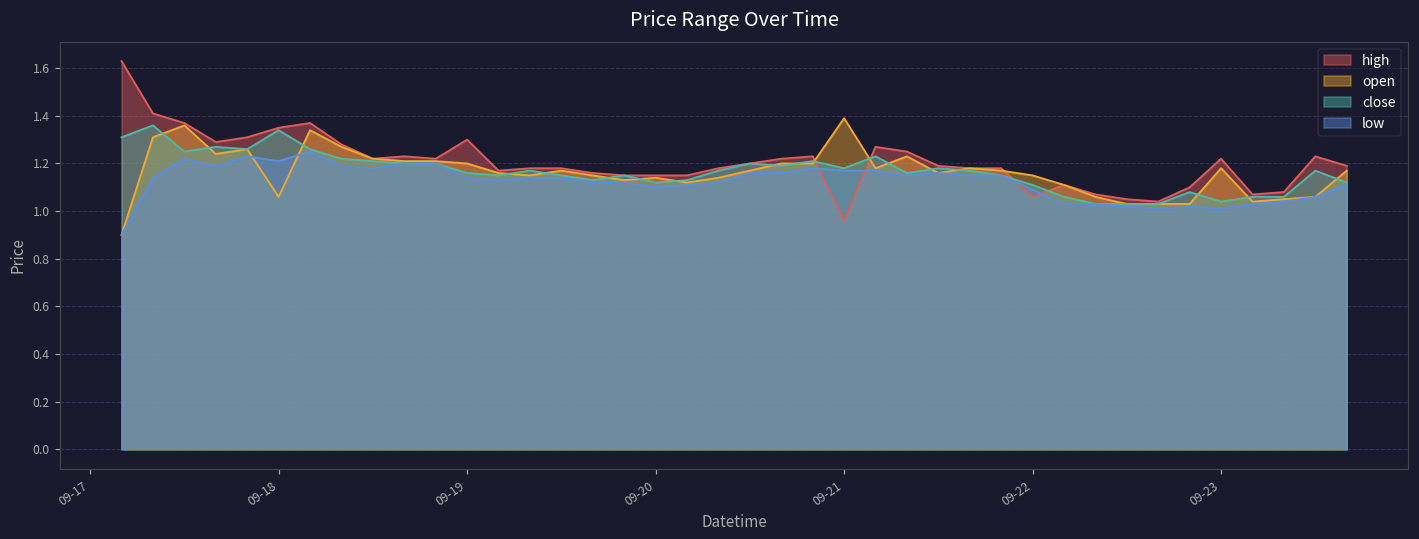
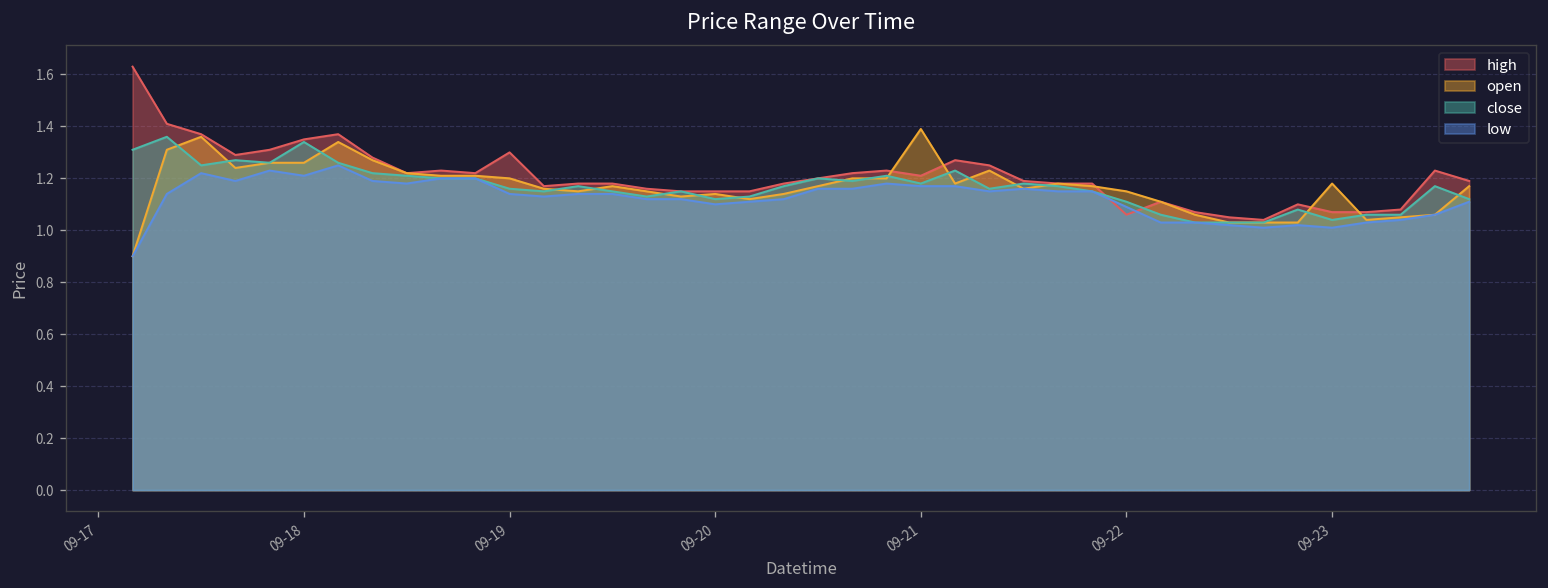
open, 09-18: 1.06 -> 1.26
high, 09-21: 0.96 -> 1.21
high, 09-23: 1.22 -> 1.07
